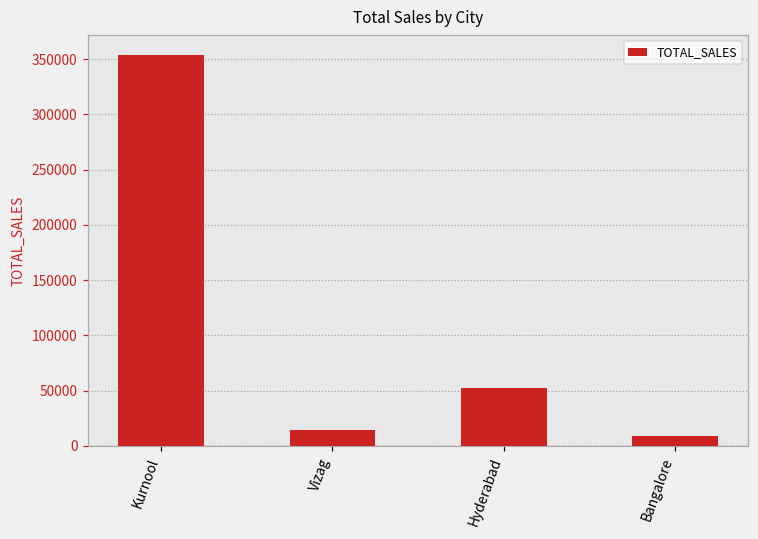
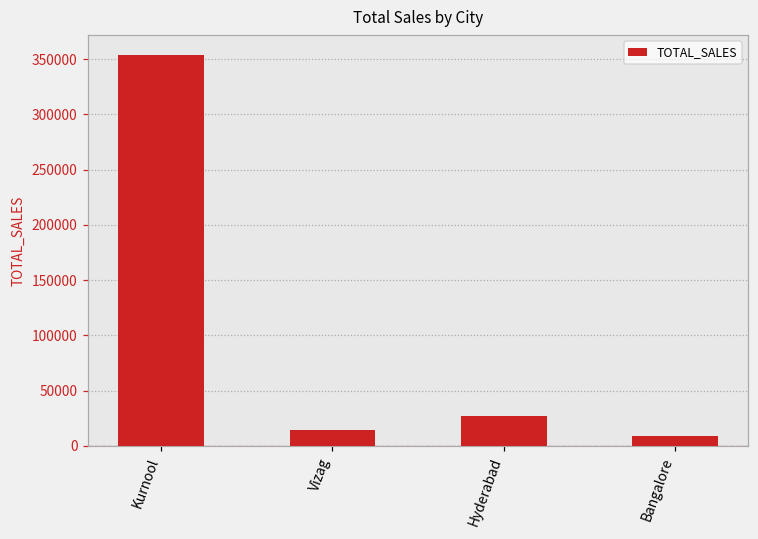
Hyderabad: 52000 -> 27000
